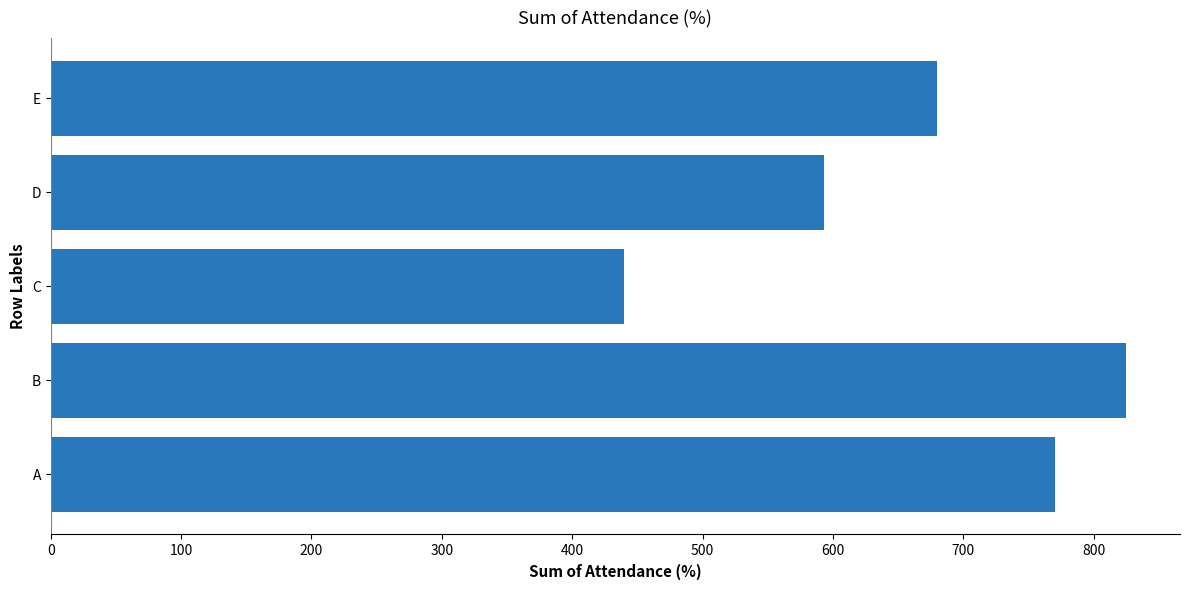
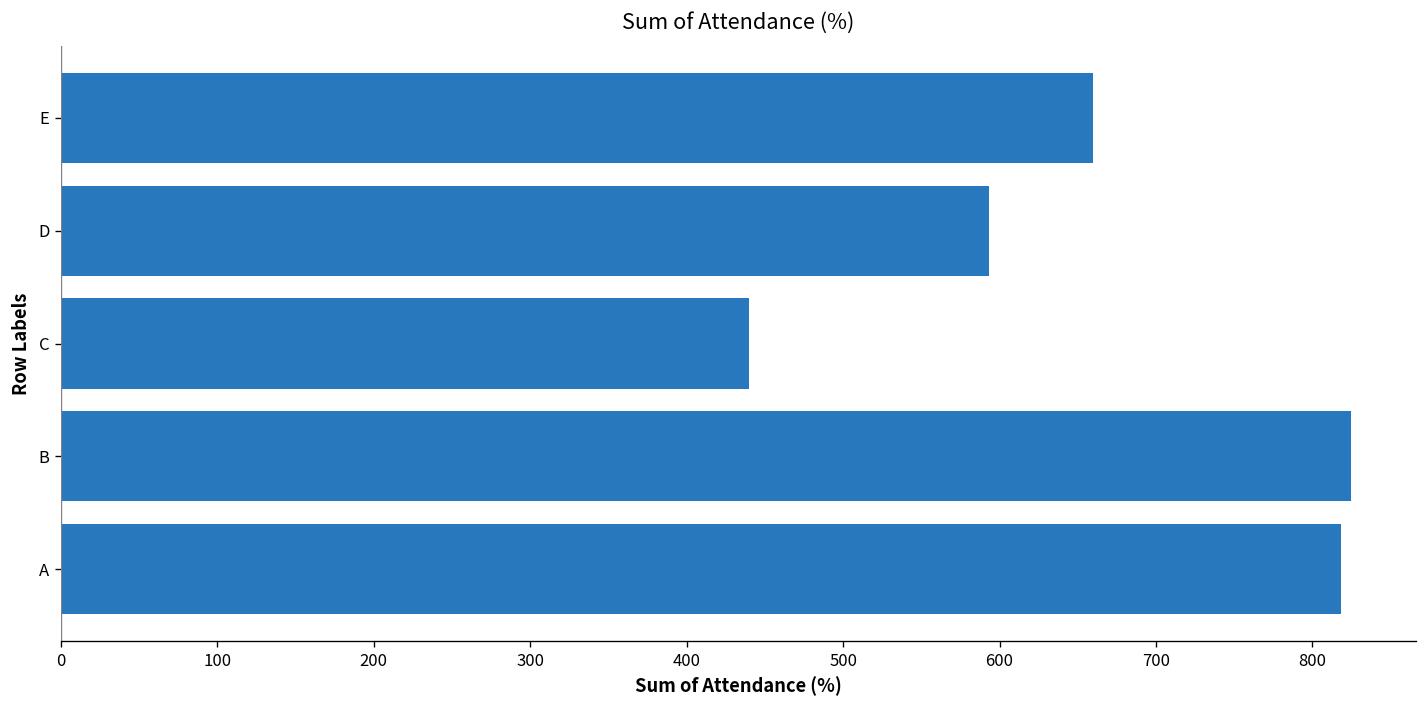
E: 680 -> 660
A: 770 -> 818
